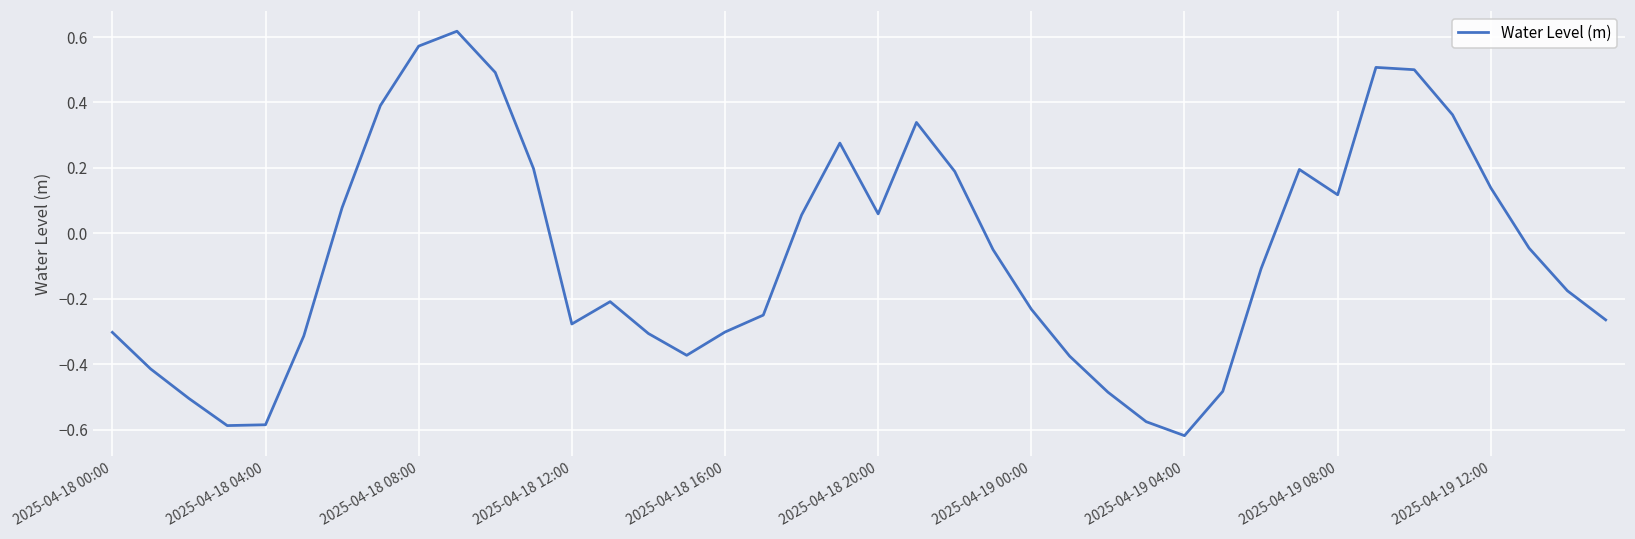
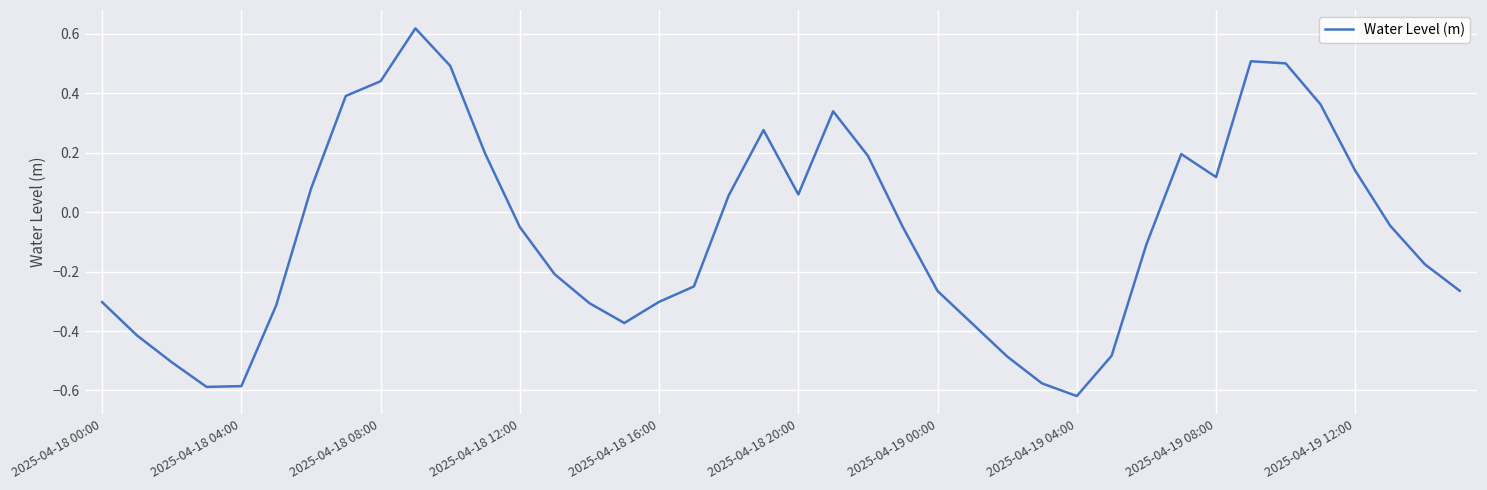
2025-04-18 08:00: 0.57 -> 0.44
2025-04-18 12:00: -0.28 -> -0.05
2025-04-19 00:00: -0.23 -> -0.27
